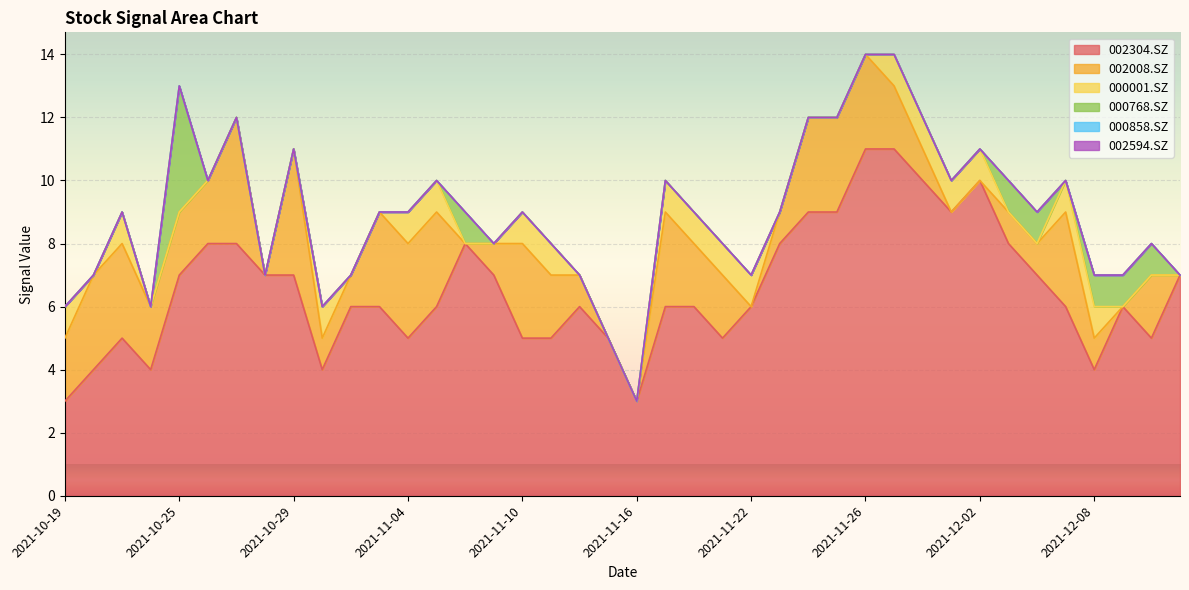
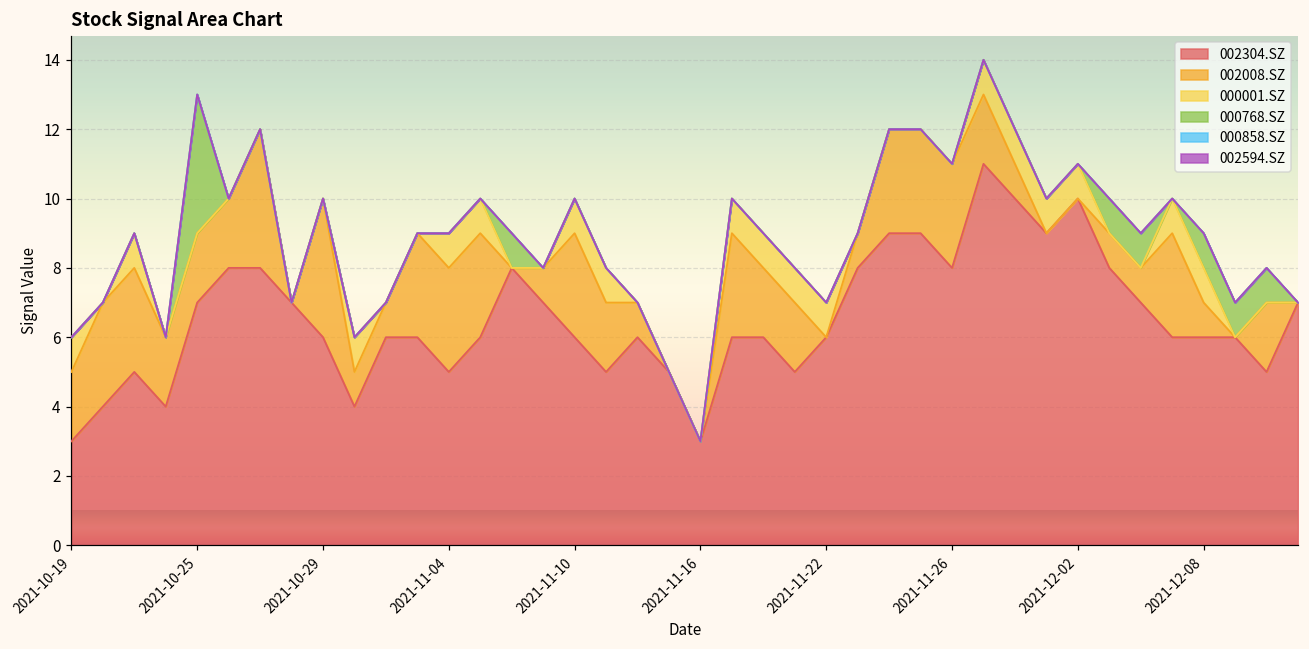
002304.SZ, 2021-10-29: 7 -> 6
002304.SZ, 2021-11-10: 5 -> 6
002304.SZ, 2021-11-26: 11 -> 8
002304.SZ, 2021-12-08: 4 -> 6
